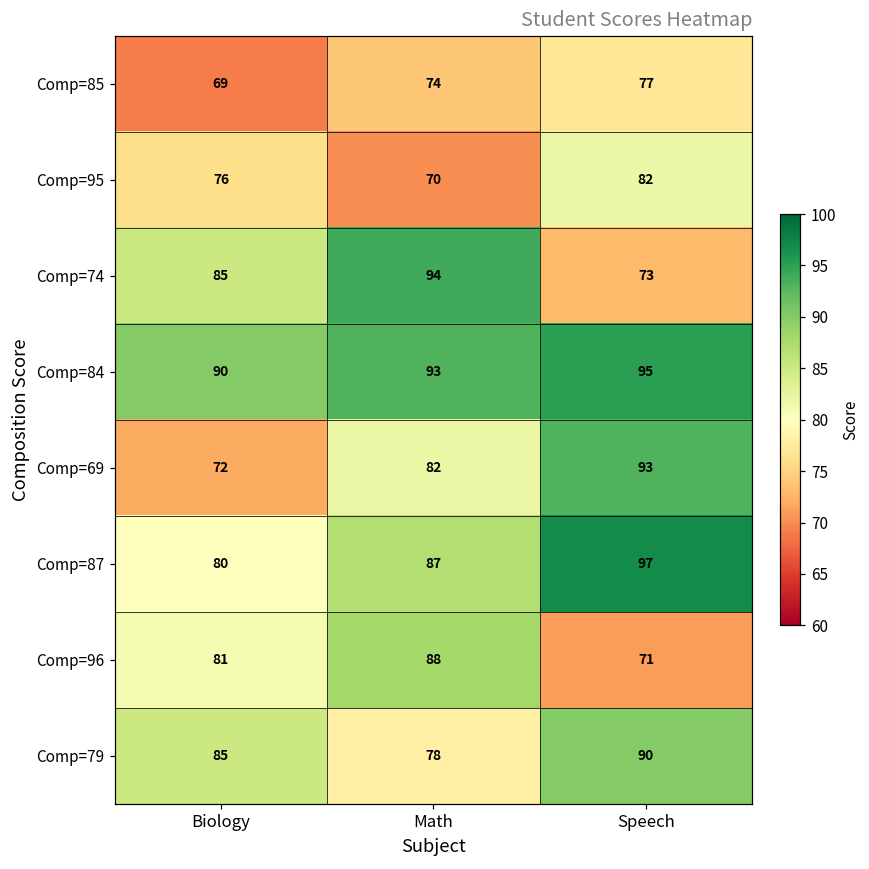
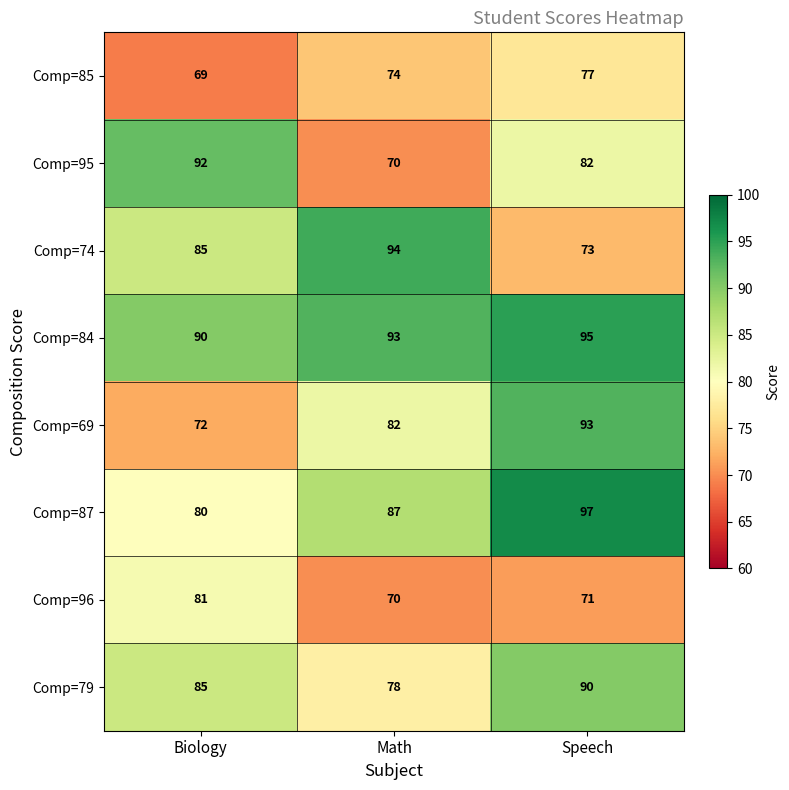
Comp=95, Biology: 76 -> 92
Comp=96, Math: 88 -> 70
